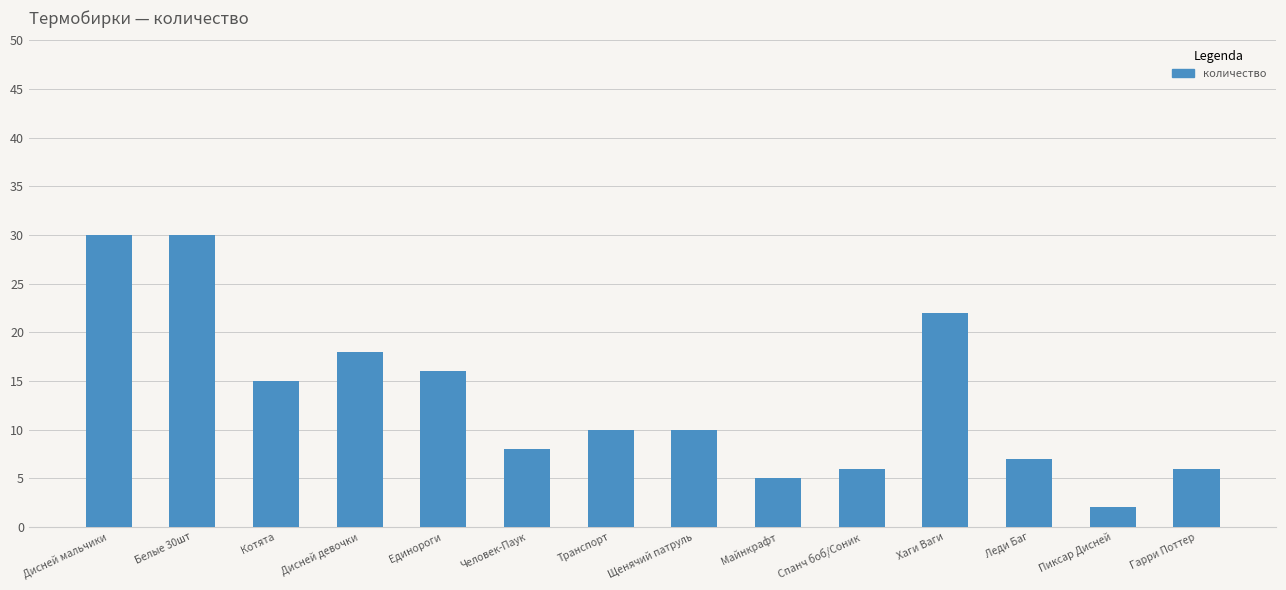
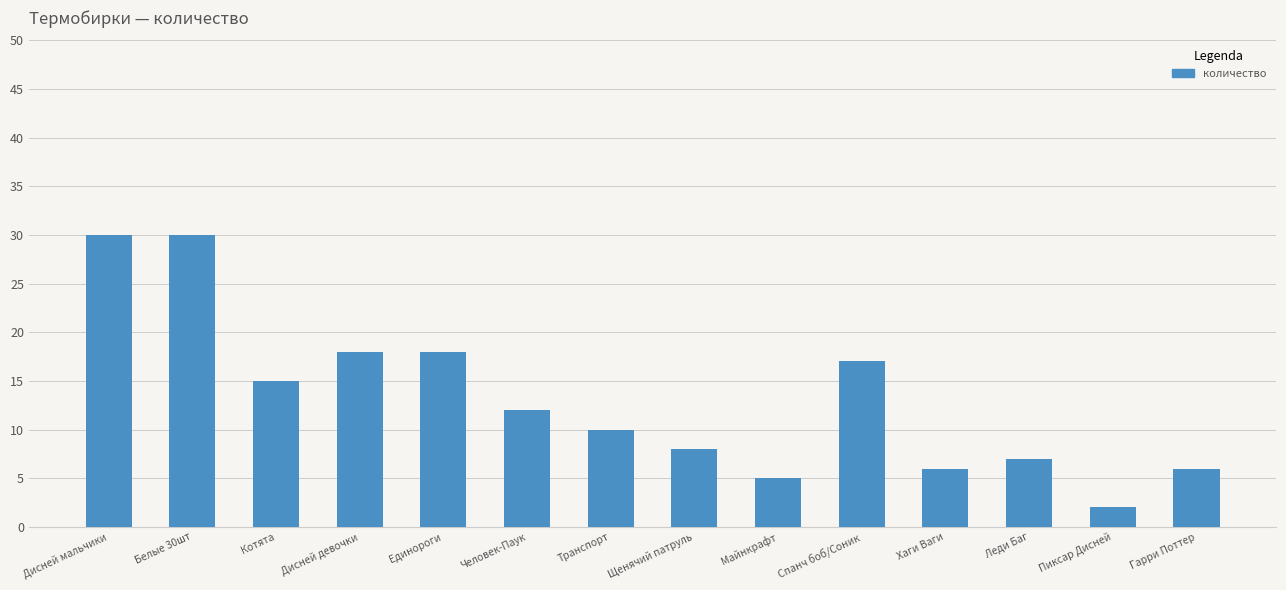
Единороги: 16 -> 18
Человек-Паук: 8 -> 12
Щенячий патруль: 10 -> 8
Спанч боб/Соник: 6 -> 17
Хаги Ваги: 22 -> 6
